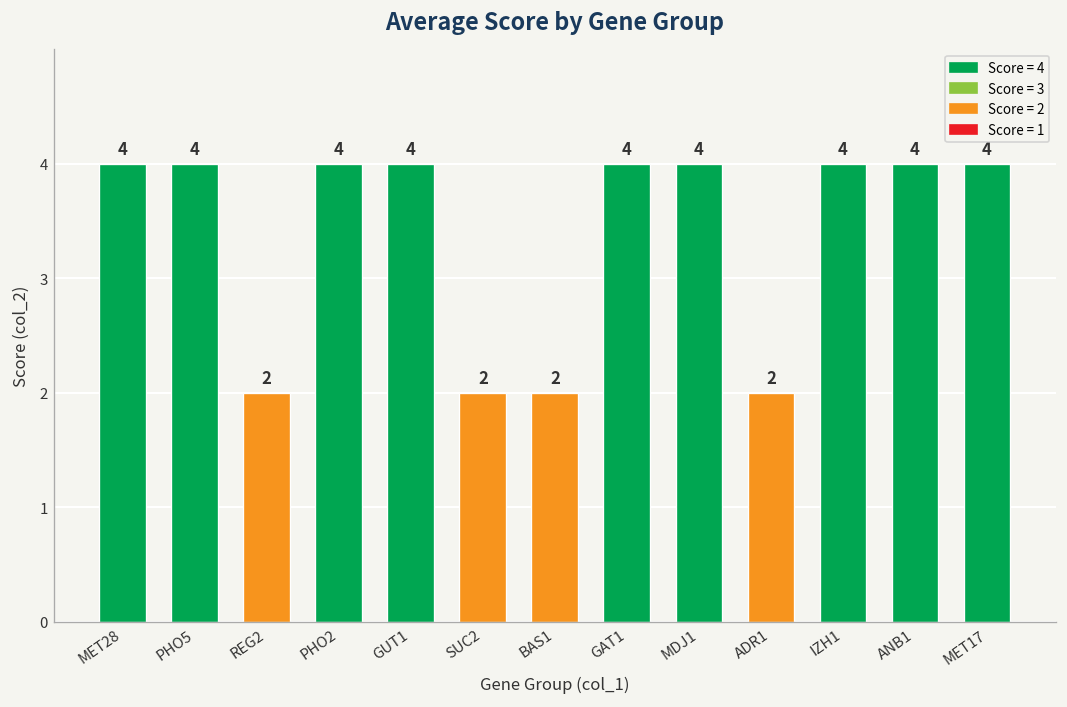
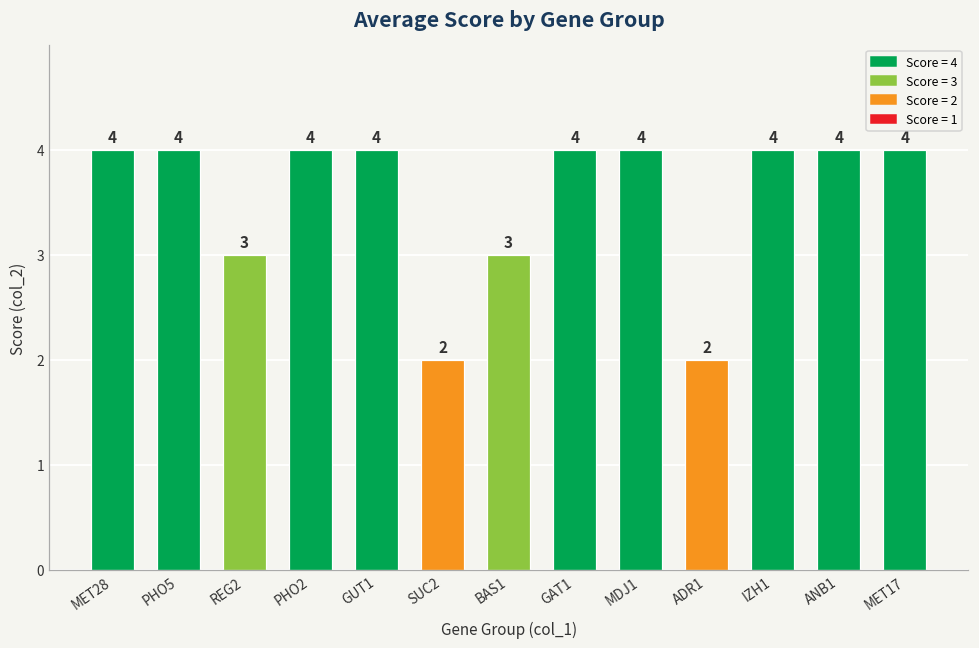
REG2: 2 -> 3
BAS1: 2 -> 3
